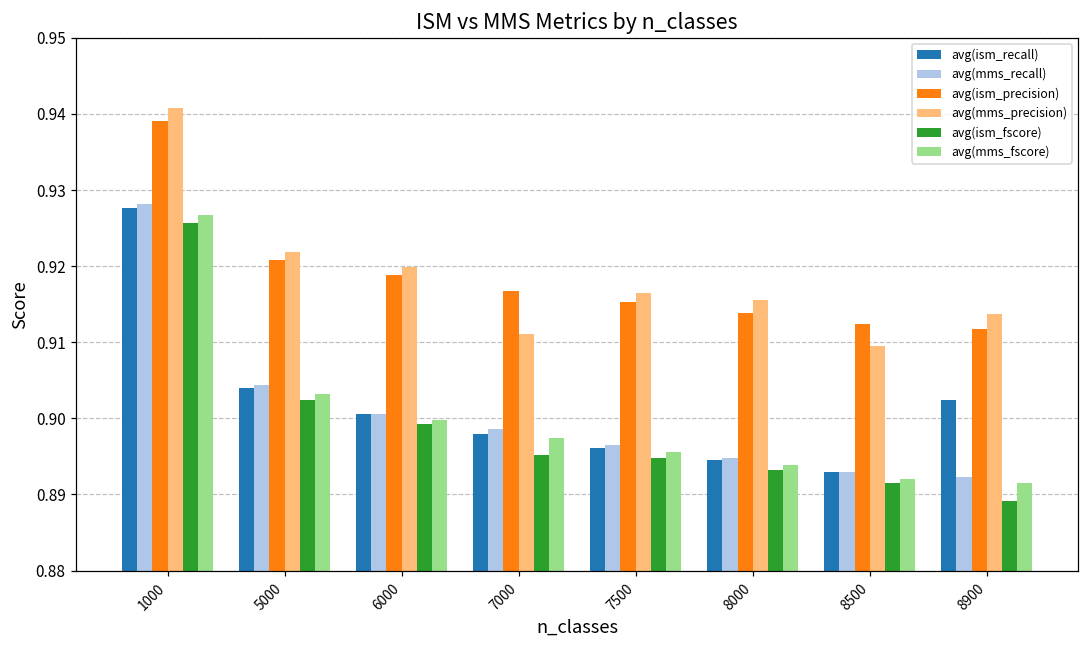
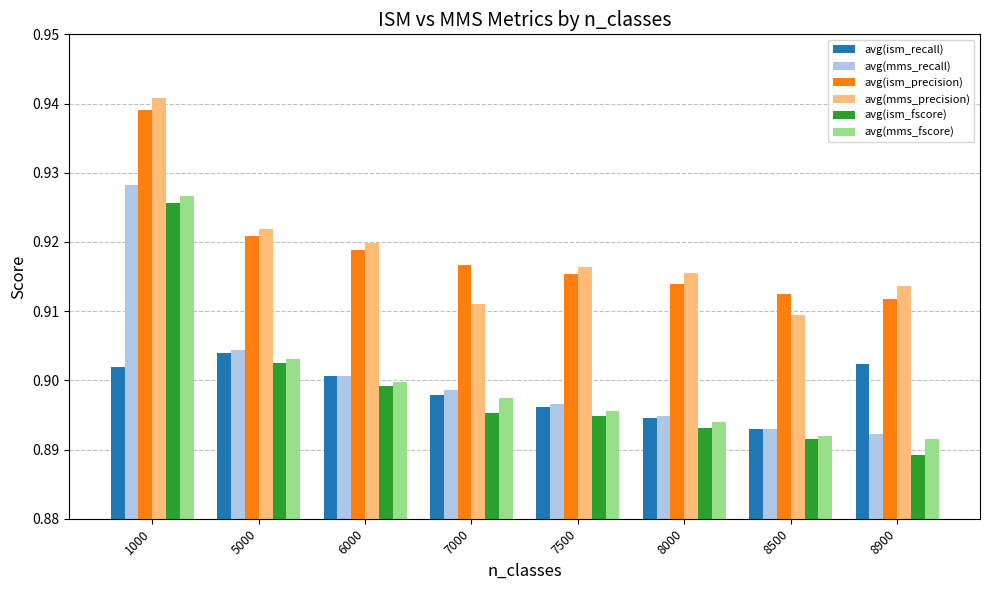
avg(ism_recall), 1000: 0.928 -> 0.902
